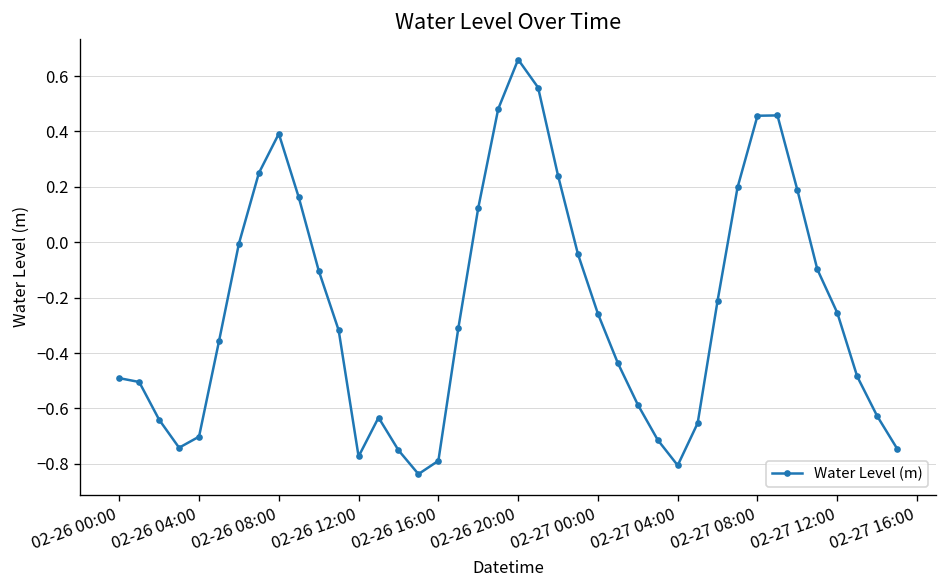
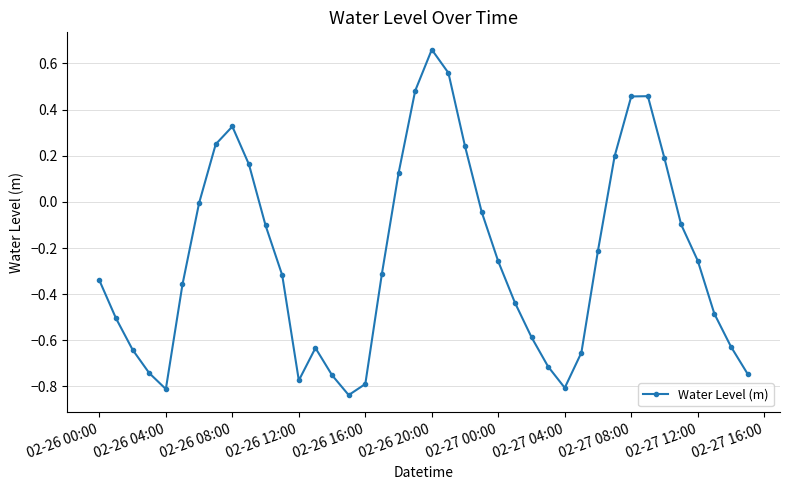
02-26 00:00: -0.49 -> -0.34
02-26 04:00: -0.70 -> -0.81
02-26 08:00: 0.39 -> 0.33
